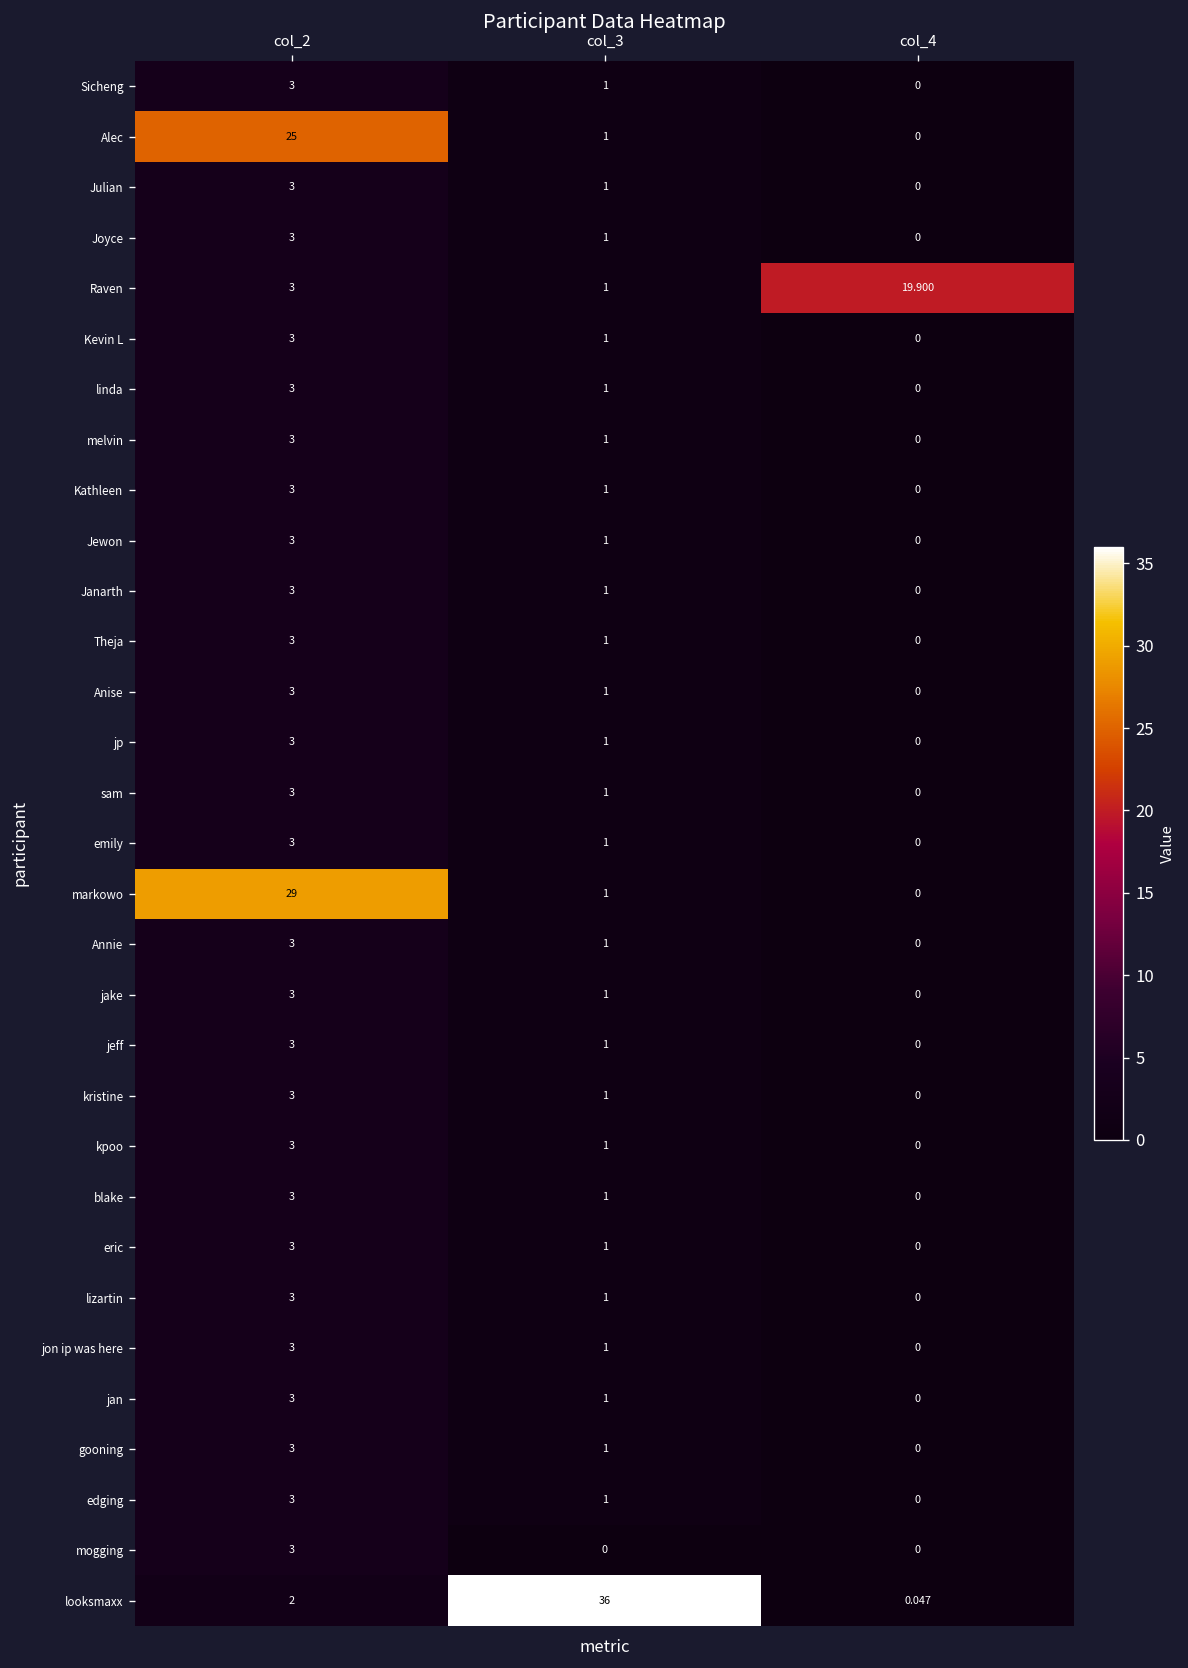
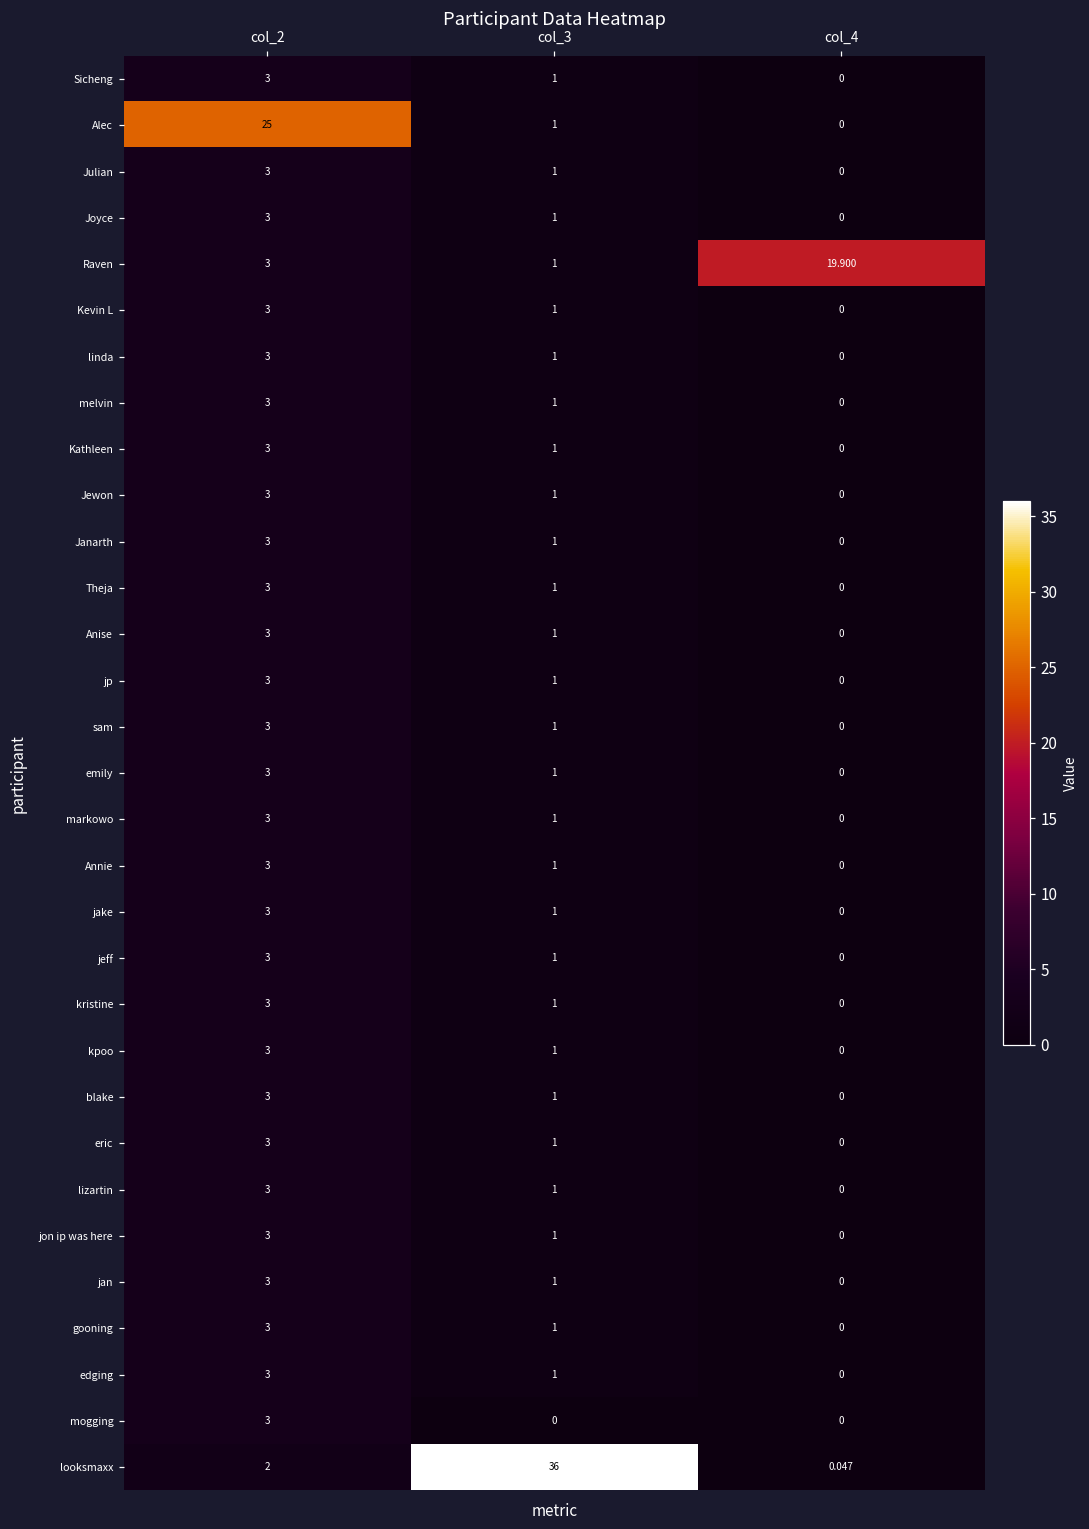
markowo, col_2: 29 -> 3
